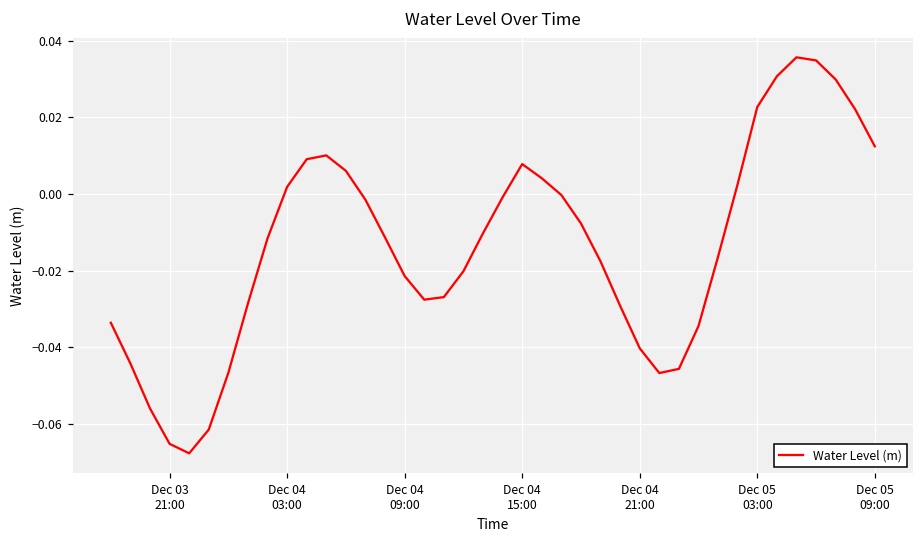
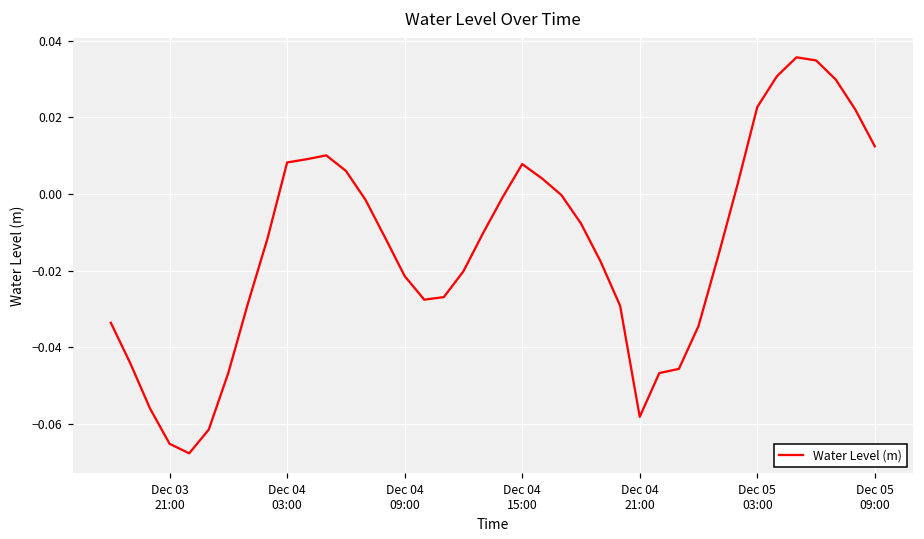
Dec 04 03:00: 0.002 -> 0.008
Dec 04 21:00: -0.040 -> -0.058
